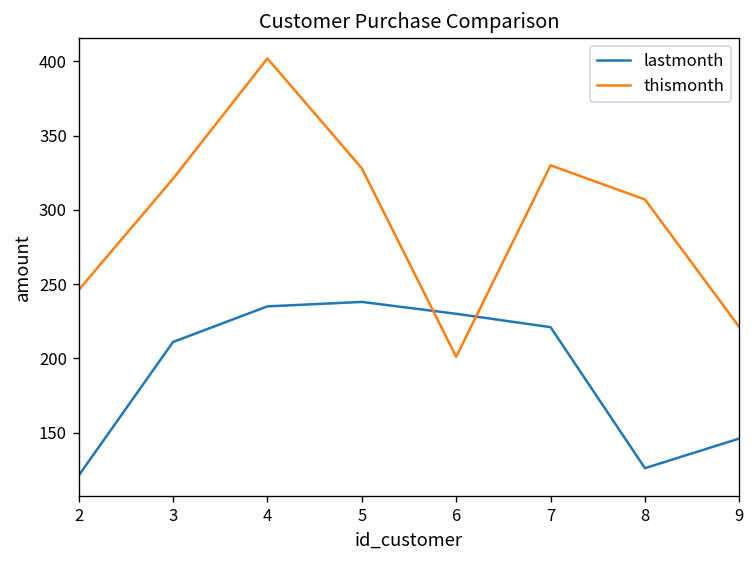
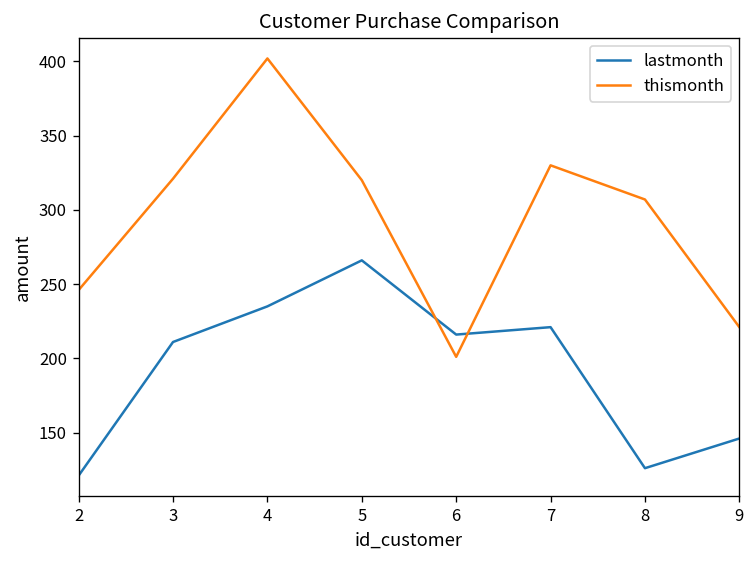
lastmonth, 5: 238 -> 266
thismonth, 5: 328 -> 320
lastmonth, 6: 230 -> 216
